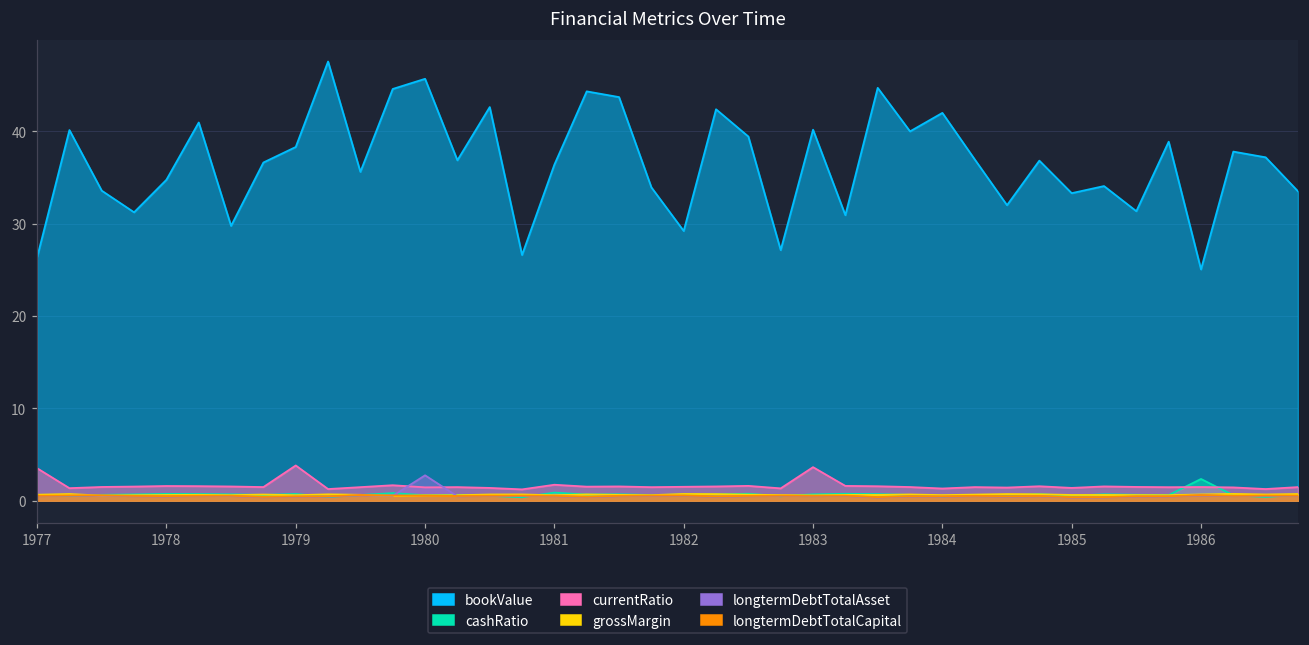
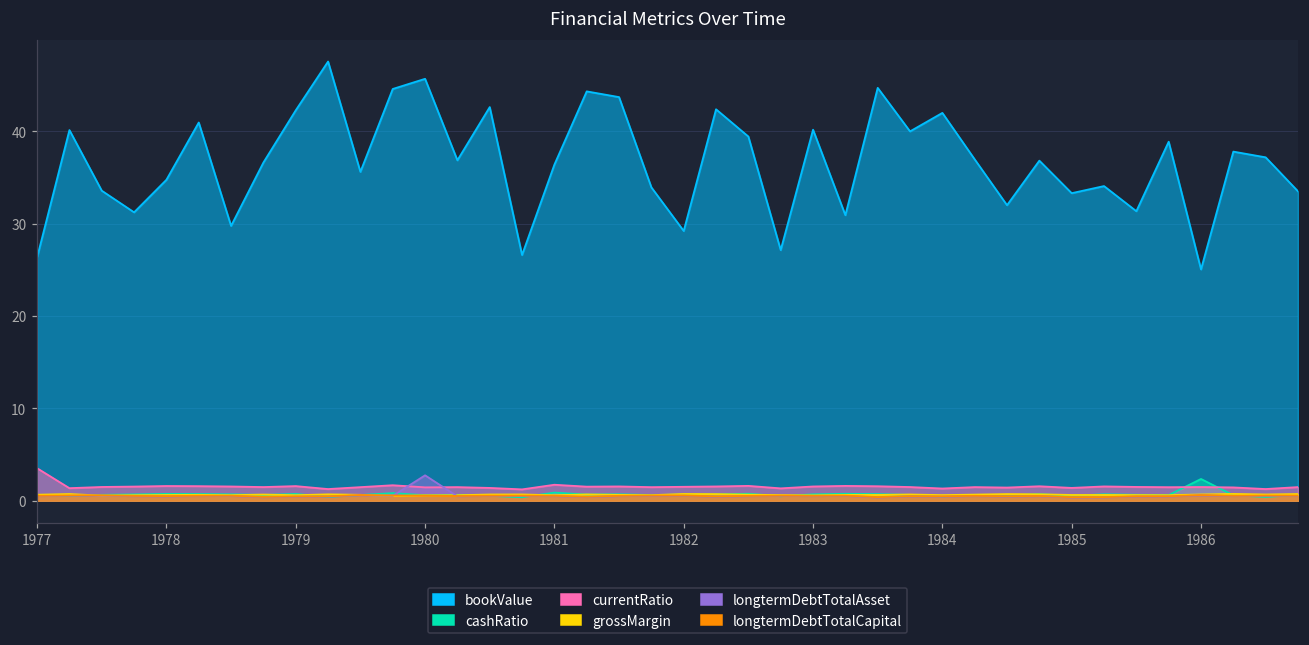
bookValue, 1979: 38 -> 42
currentRatio, 1979: 4 -> 2
currentRatio, 1983: 4 -> 2
